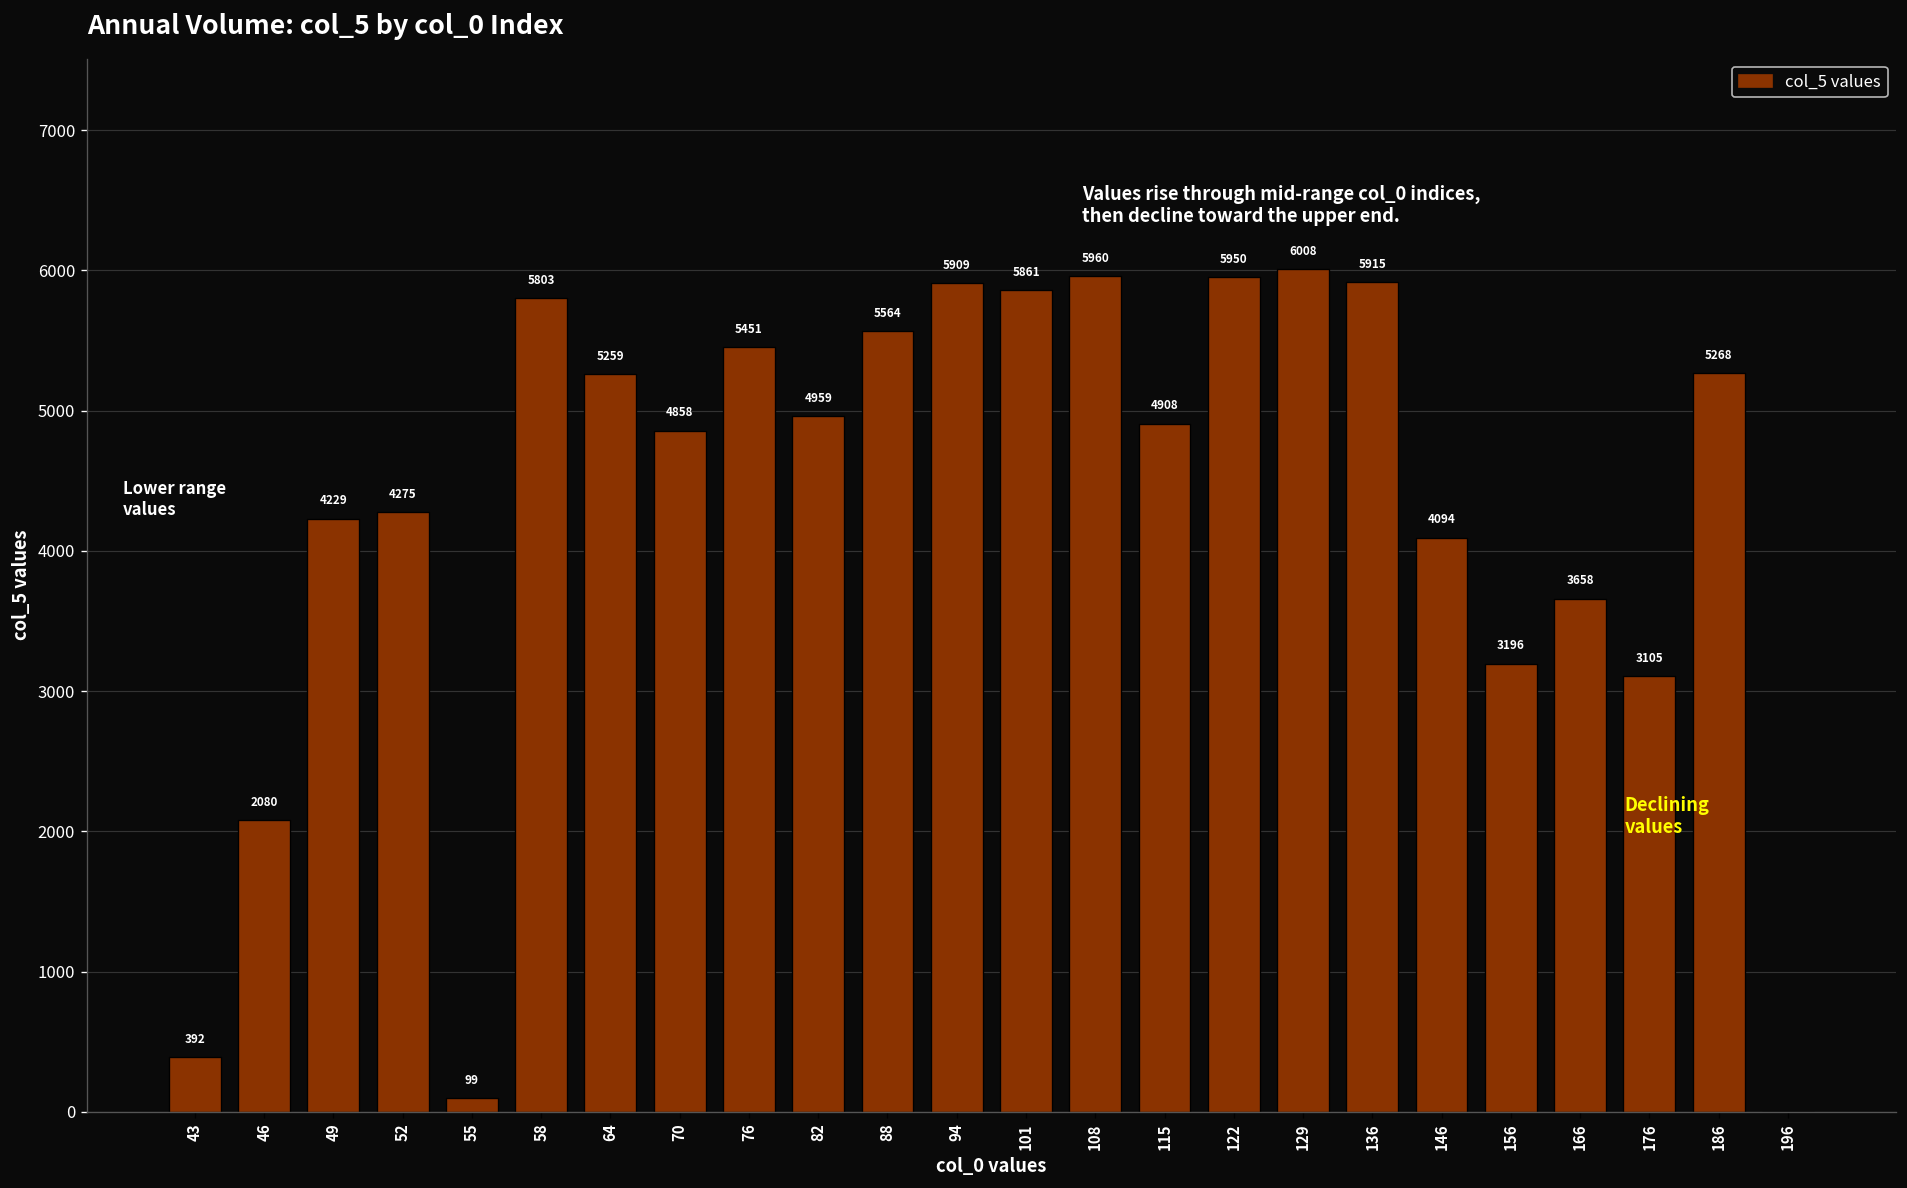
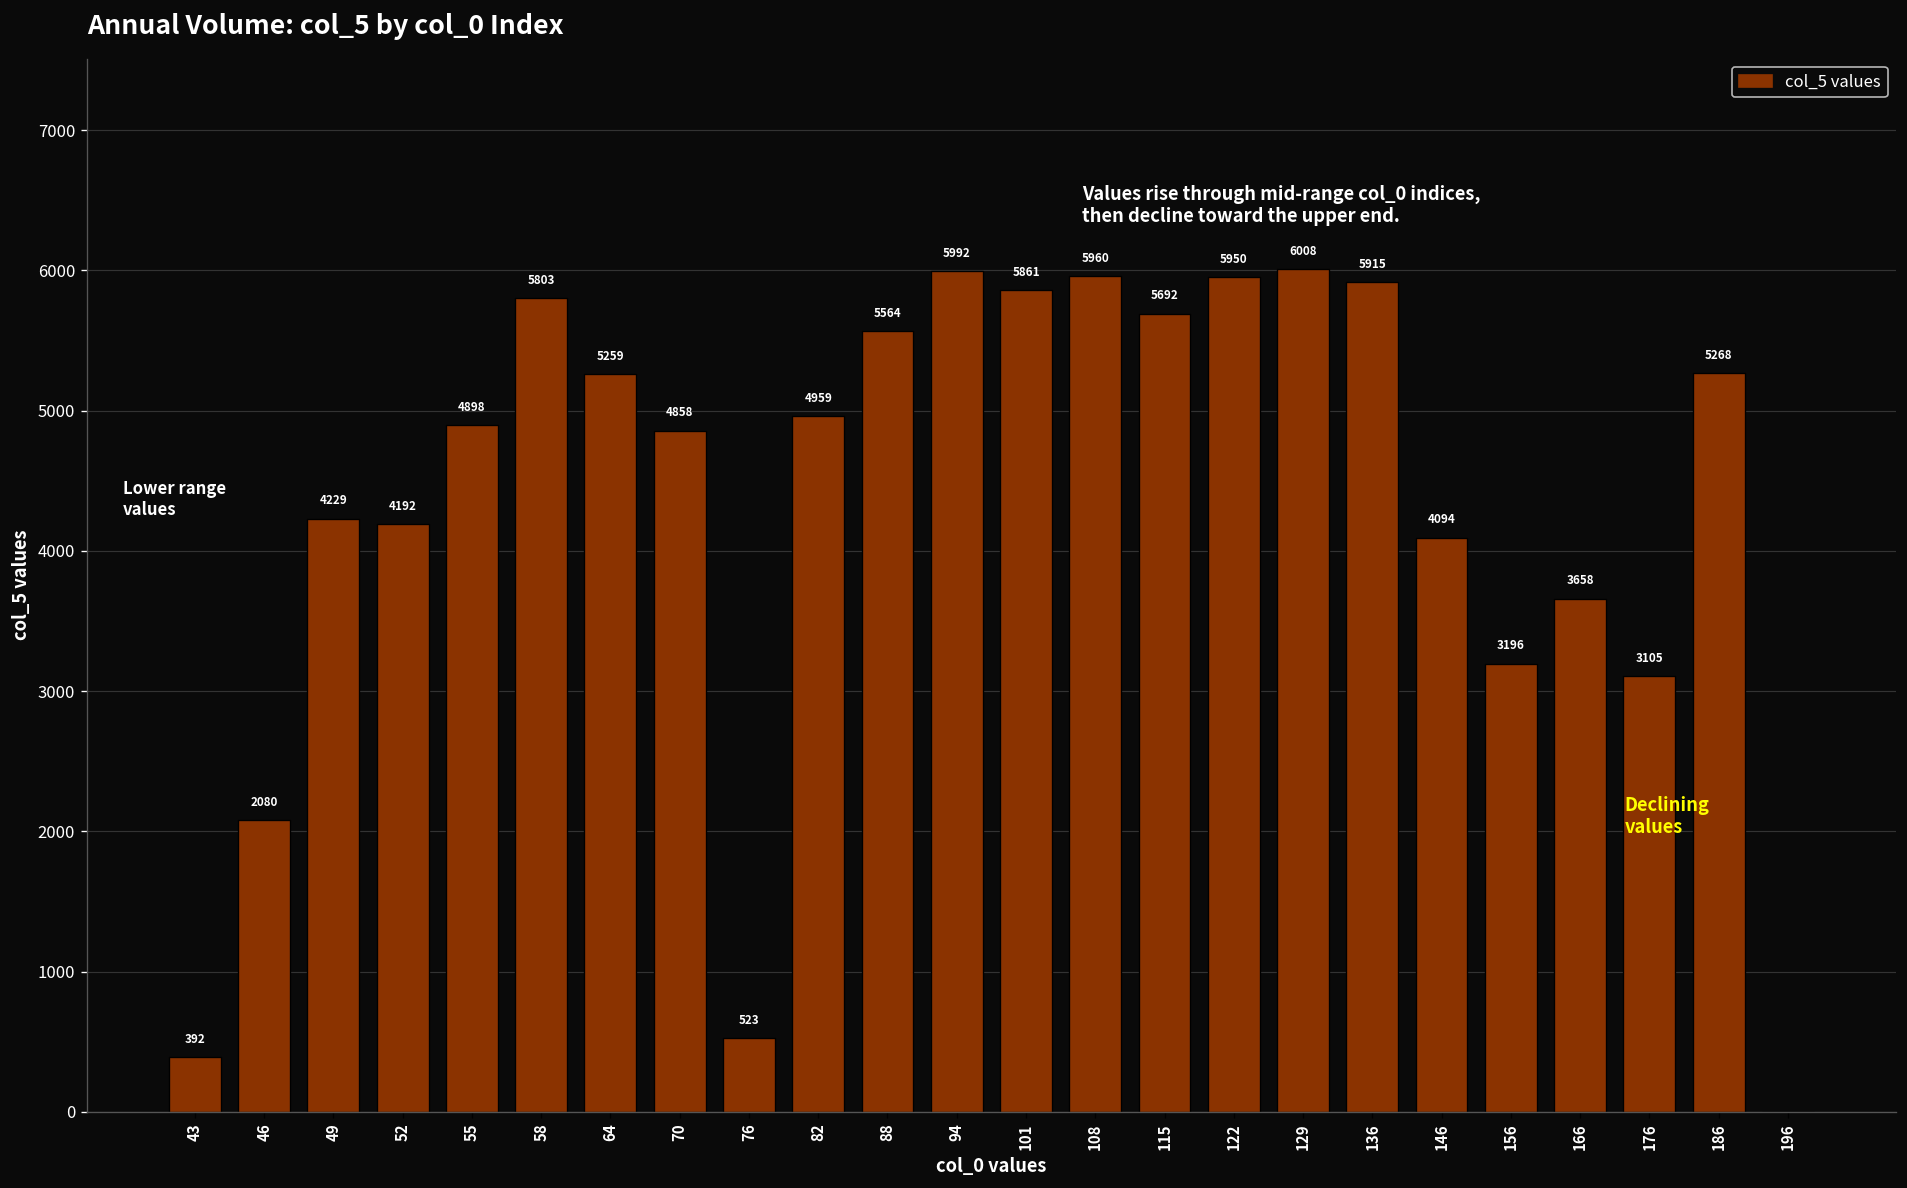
52: 4275 -> 4192
55: 99 -> 4898
76: 5451 -> 523
94: 5909 -> 5992
115: 4908 -> 5692
